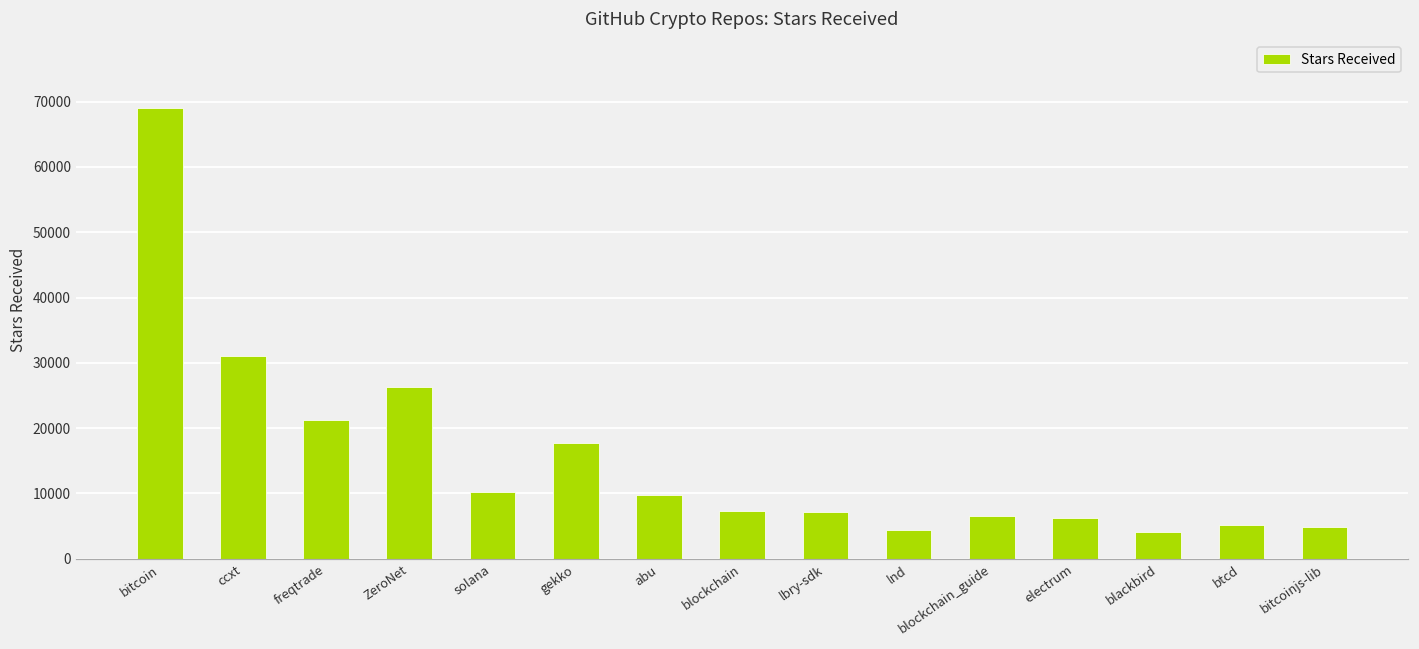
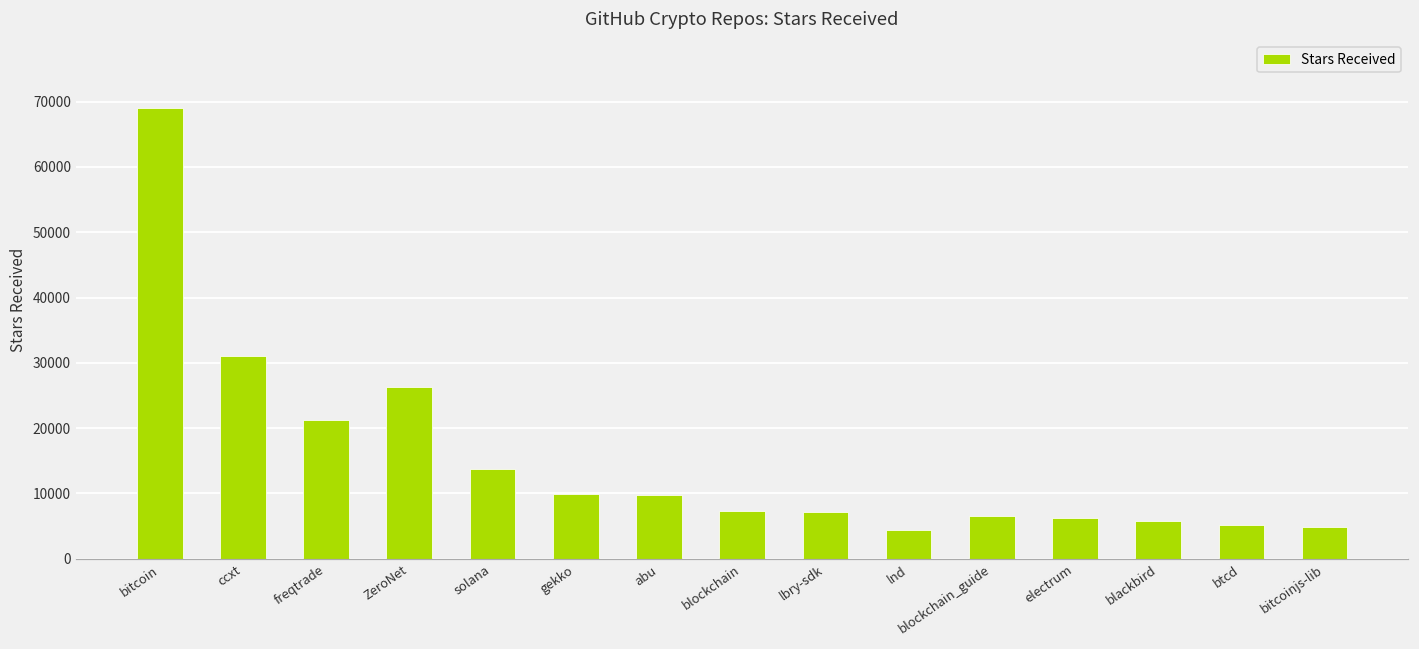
solana: 10000 -> 14000
gekko: 18000 -> 10000
blackbird: 4000 -> 6000
